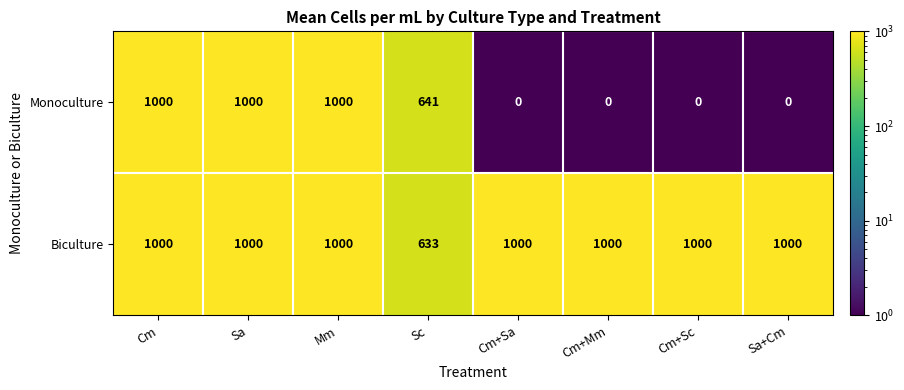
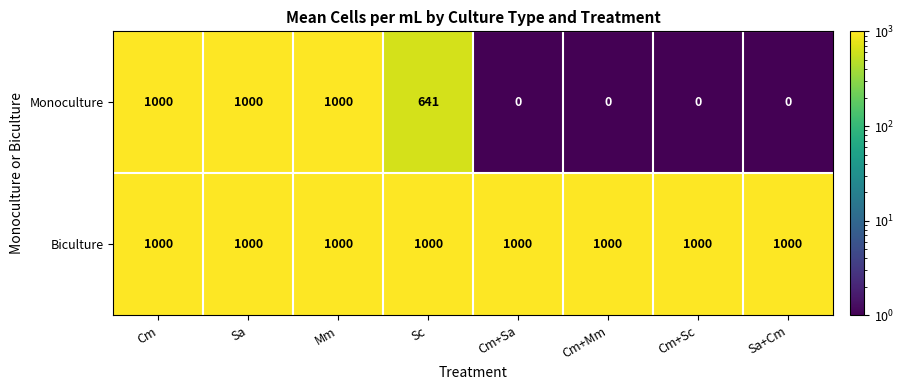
Biculture, Sc: 633 -> 1000
